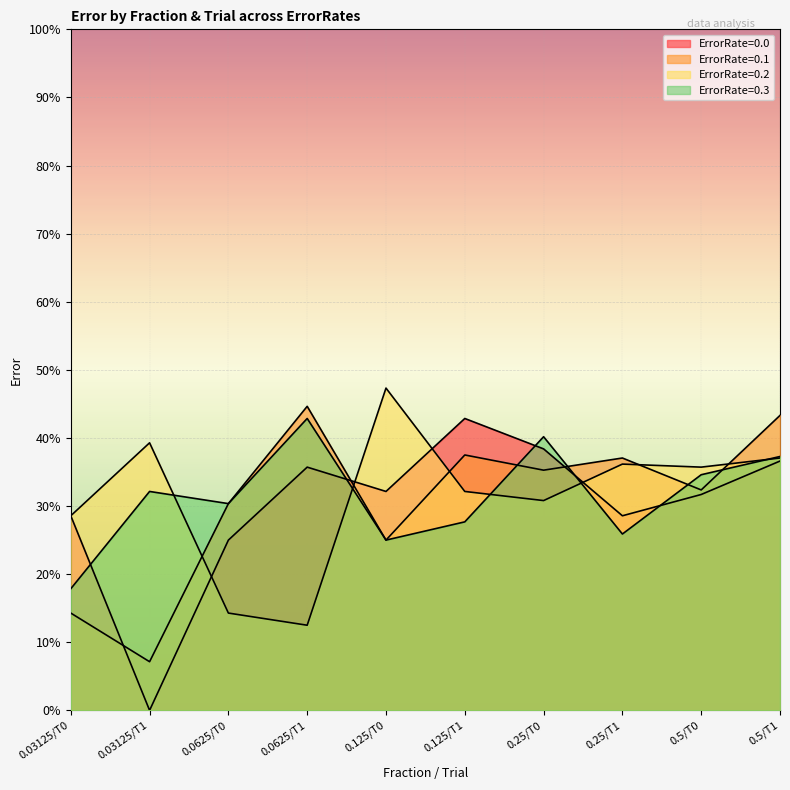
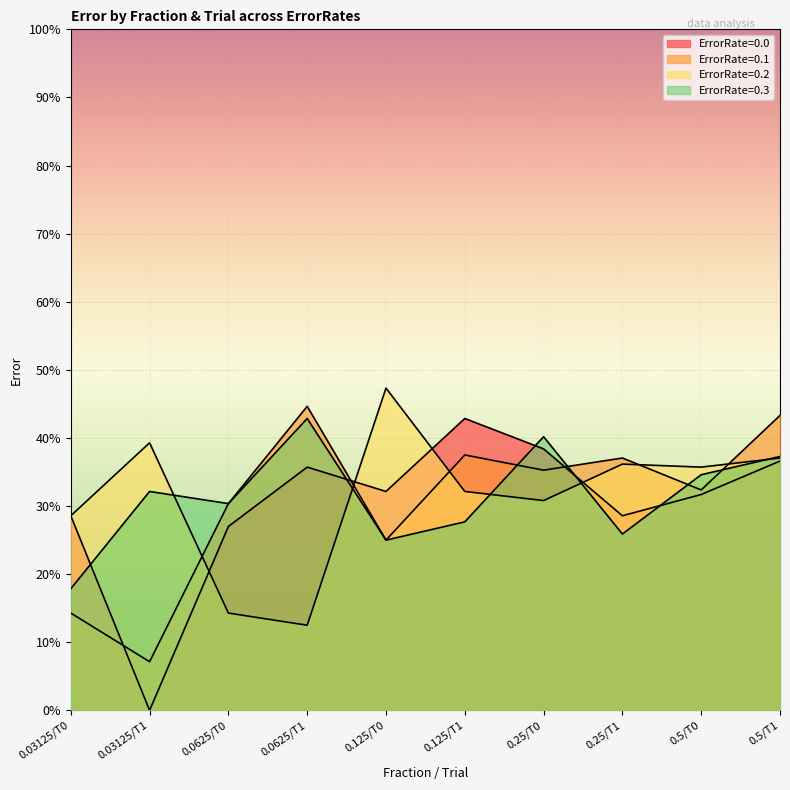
ErrorRate=0.0, 0.0625/T0: 25% -> 27%
